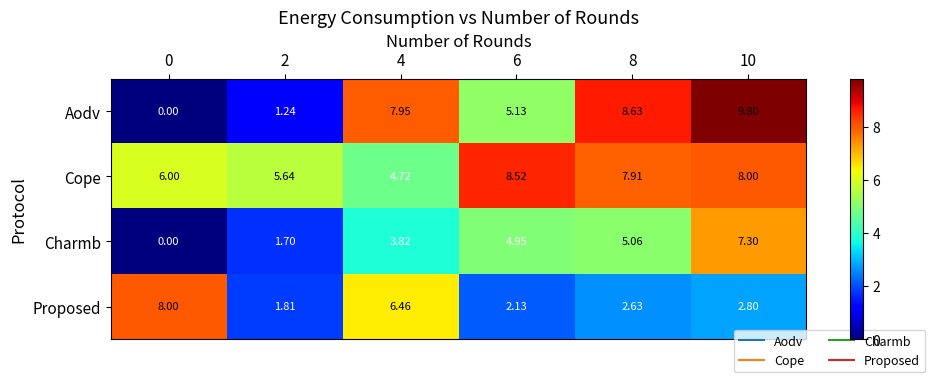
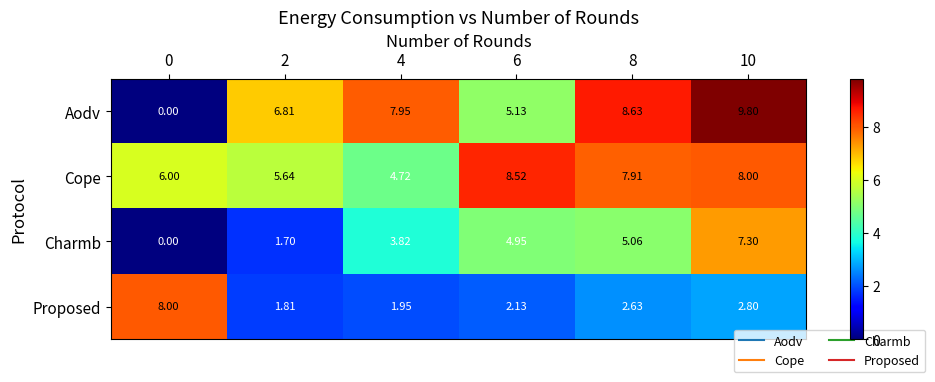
Aodv, 2: 1.24 -> 6.81
Proposed, 4: 6.46 -> 1.95
